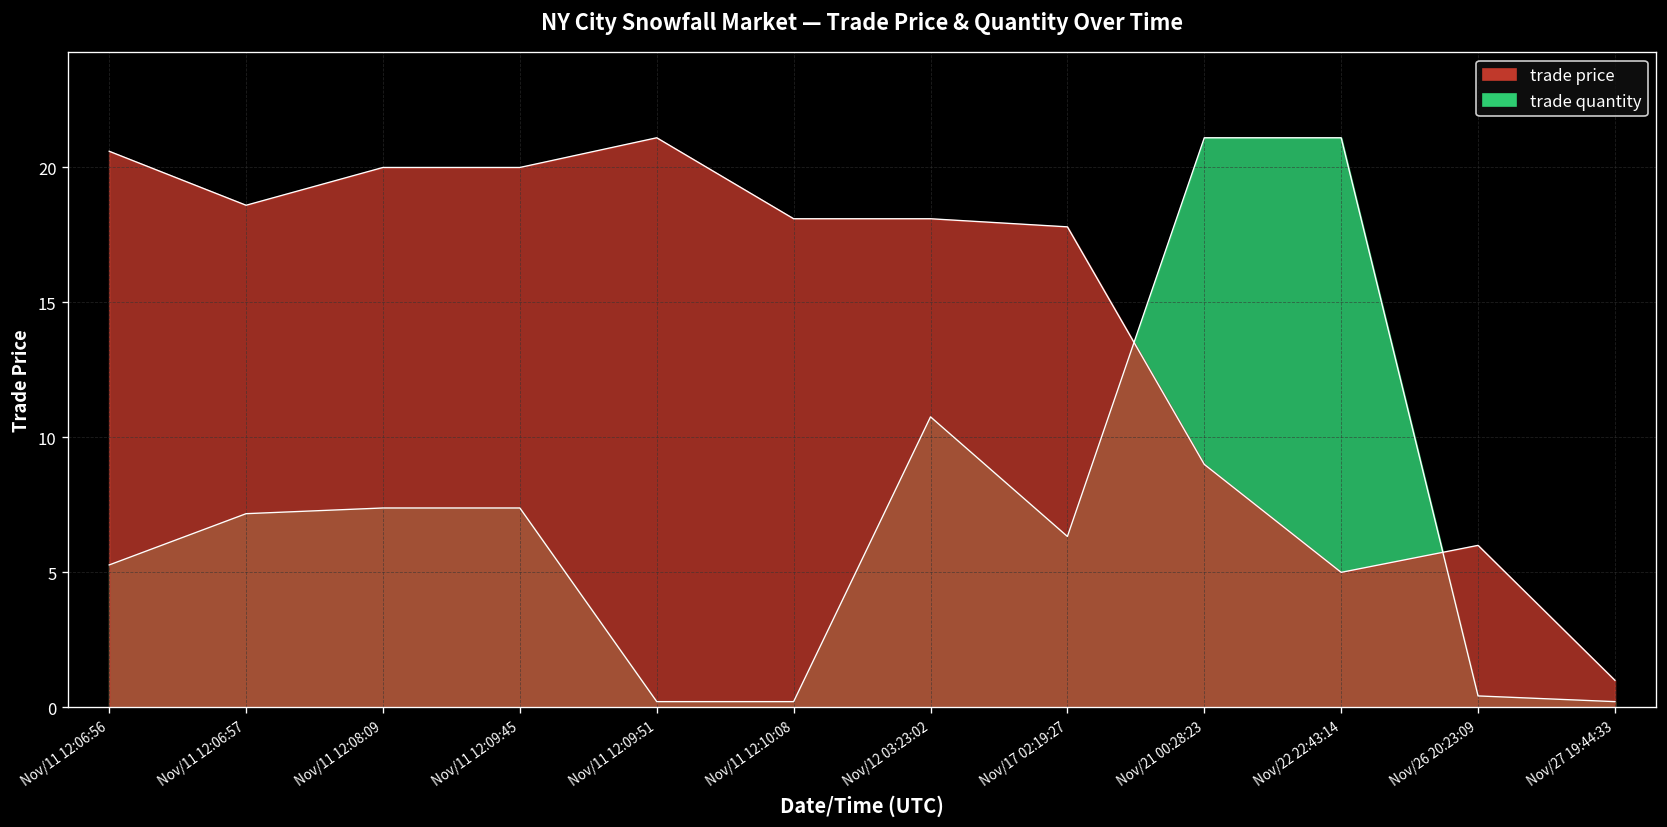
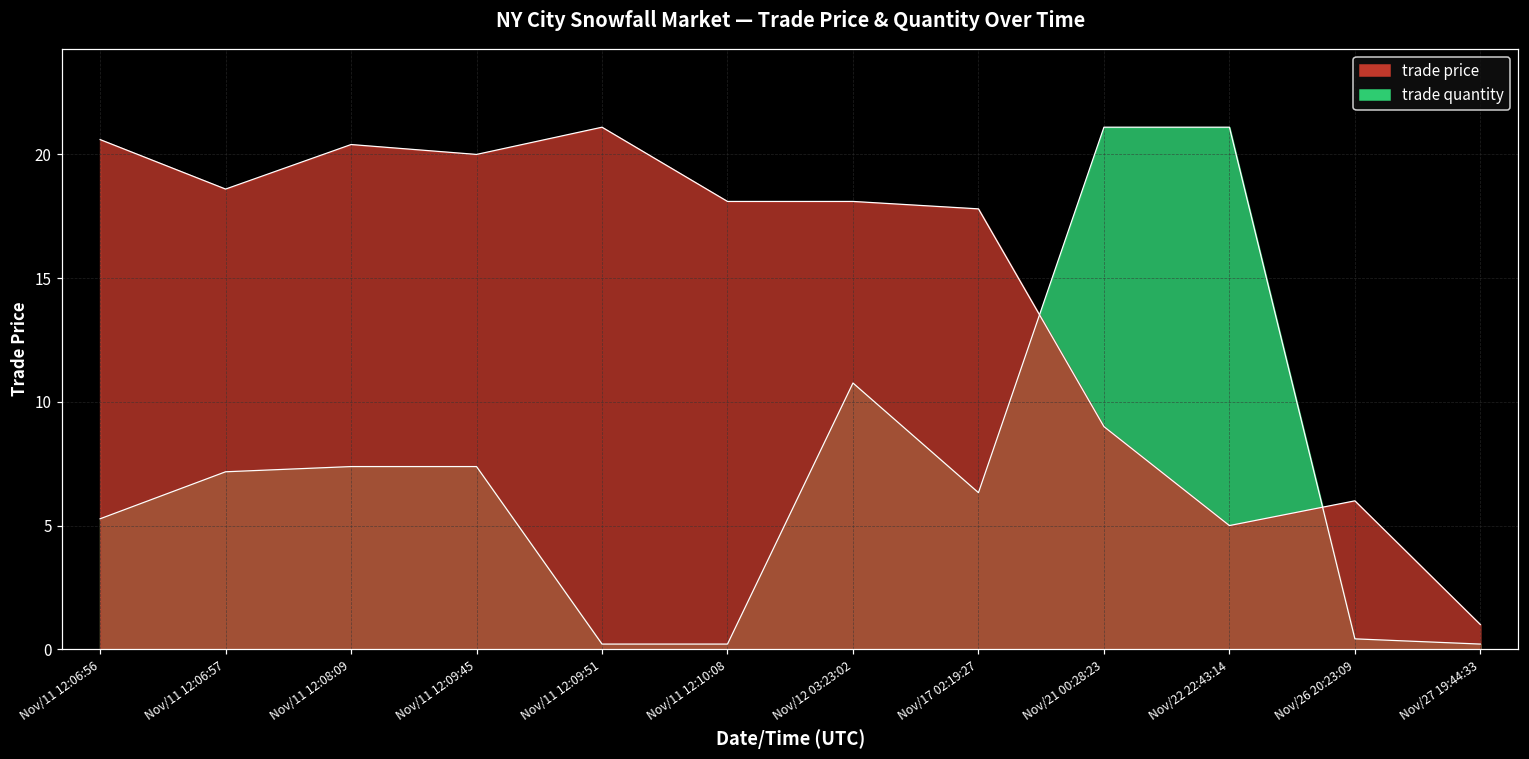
trade price, Nov/11 12:08:09: 20.0 -> 20.4
